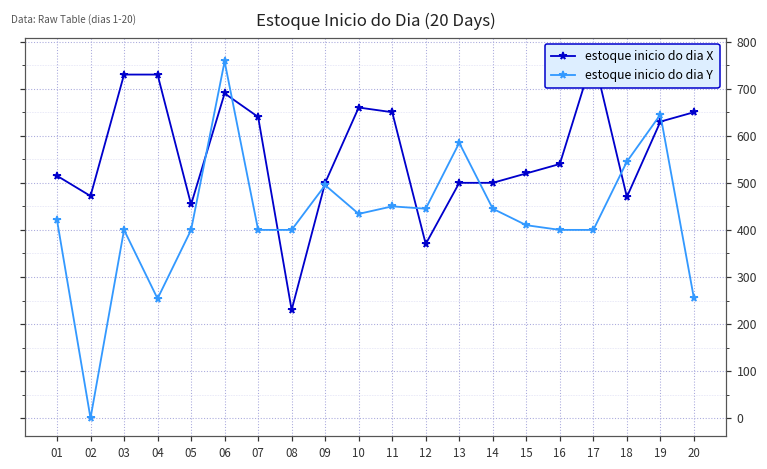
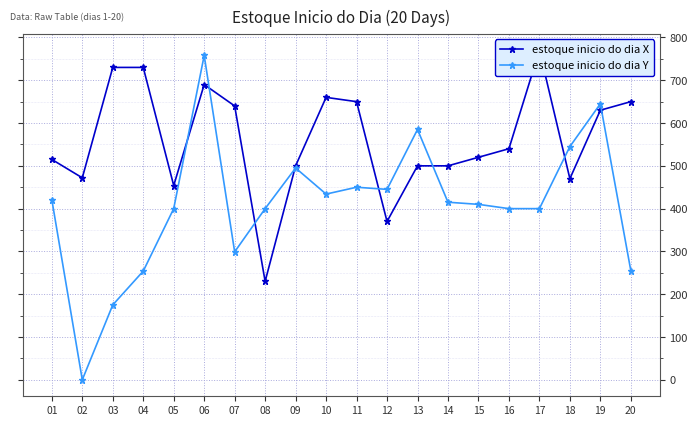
estoque inicio do dia Y, 03: 400 -> 180
estoque inicio do dia Y, 07: 400 -> 300
estoque inicio do dia Y, 14: 450 -> 420
